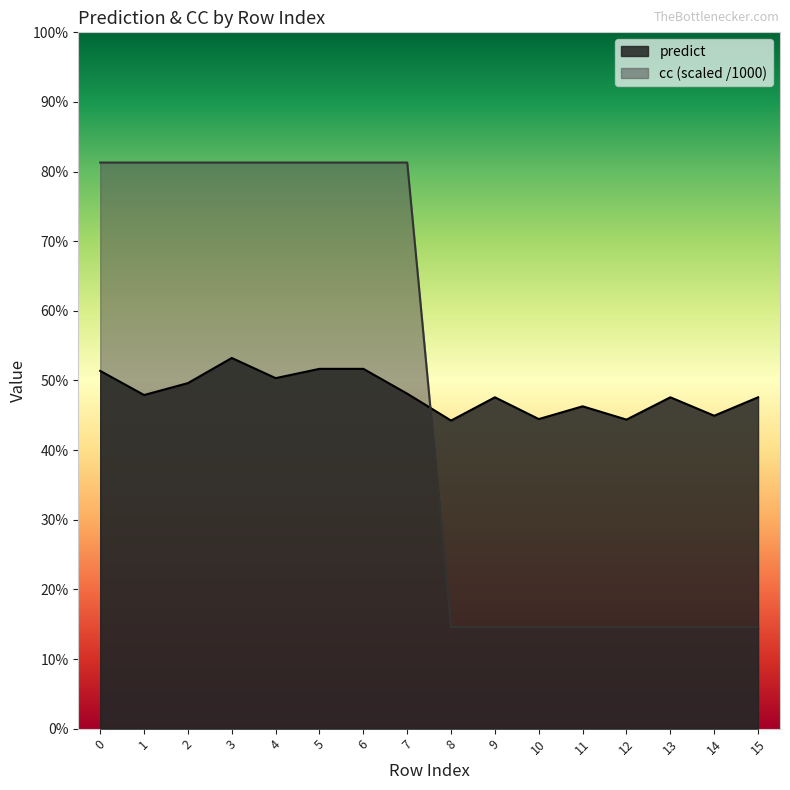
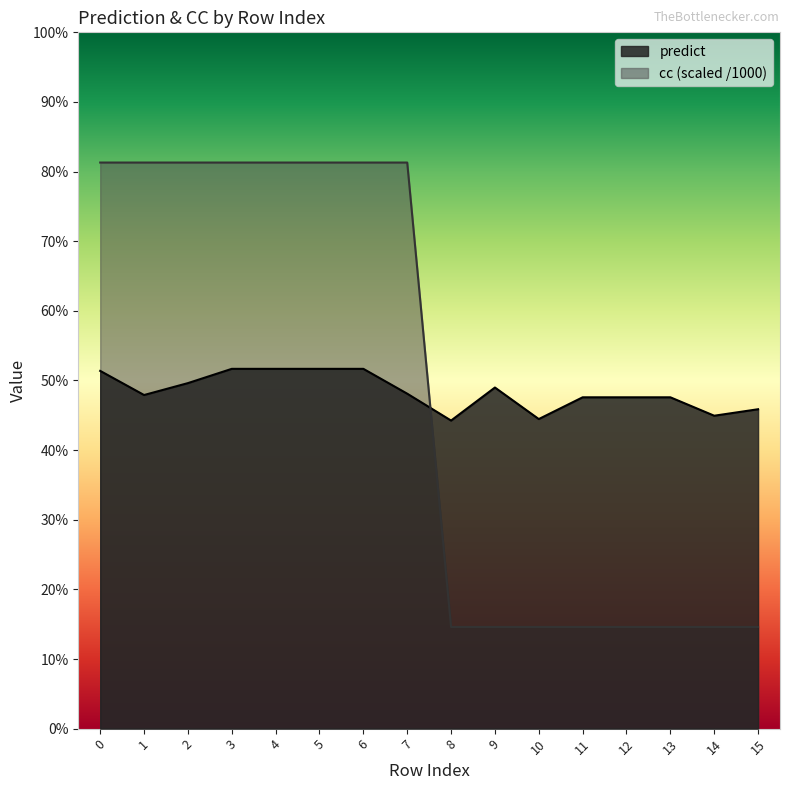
predict, 3: 53% -> 52%
predict, 4: 50% -> 52%
predict, 9: 48% -> 49%
predict, 11: 46% -> 48%
predict, 12: 44% -> 48%
predict, 15: 48% -> 46%
